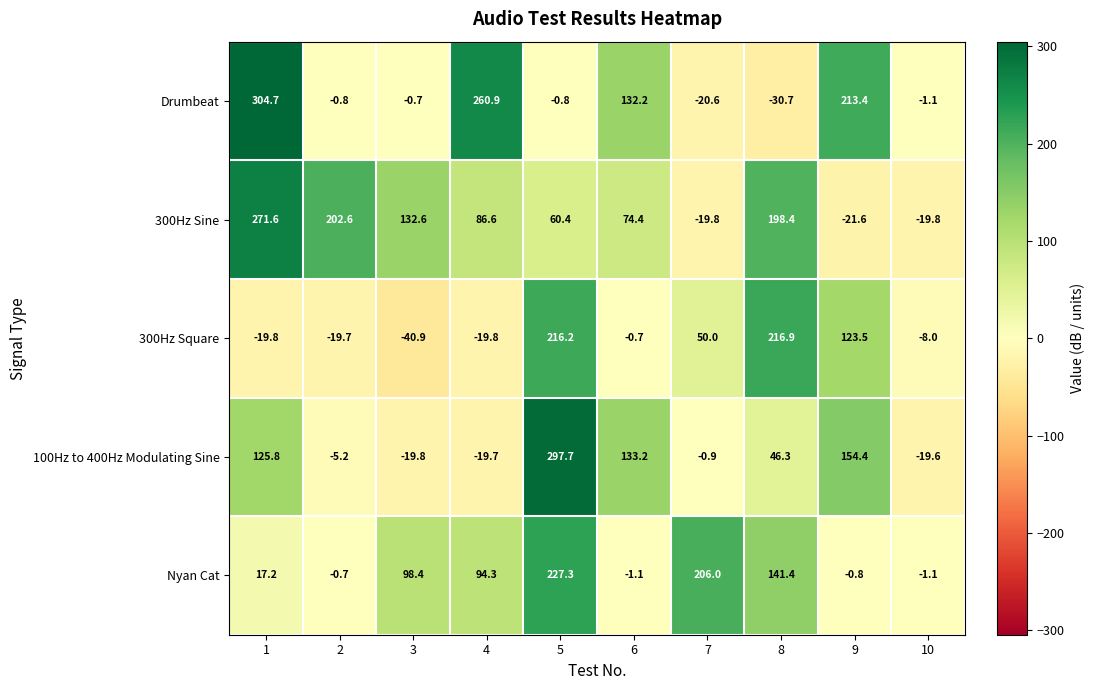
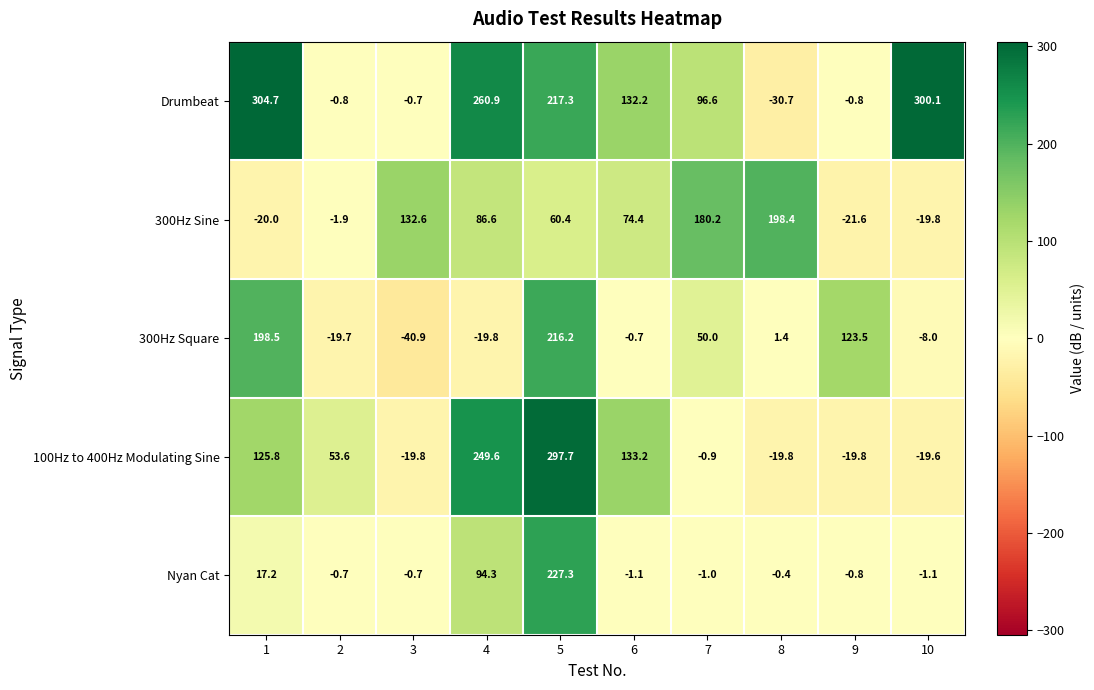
Drumbeat, 5: -0.8 -> 217.3
Drumbeat, 7: -20.6 -> 96.6
Drumbeat, 9: 213.4 -> -0.8
Drumbeat, 10: -1.1 -> 300.1
300Hz Sine, 1: 271.6 -> -20.0
300Hz Sine, 2: 202.6 -> -1.9
300Hz Sine, 7: -19.8 -> 180.2
300Hz Square, 1: -19.8 -> 198.5
300Hz Square, 8: 216.9 -> 1.4
100Hz to 400Hz Modulating Sine, 2: -5.2 -> 53.6
100Hz to 400Hz Modulating Sine, 4: -19.7 -> 249.6
100Hz to 400Hz Modulating Sine, 8: 46.3 -> -19.8
100Hz to 400Hz Modulating Sine, 9: 154.4 -> -19.8
Nyan Cat, 3: 98.4 -> -0.7
Nyan Cat, 7: 206.0 -> -1.0
Nyan Cat, 8: 141.4 -> -0.4
